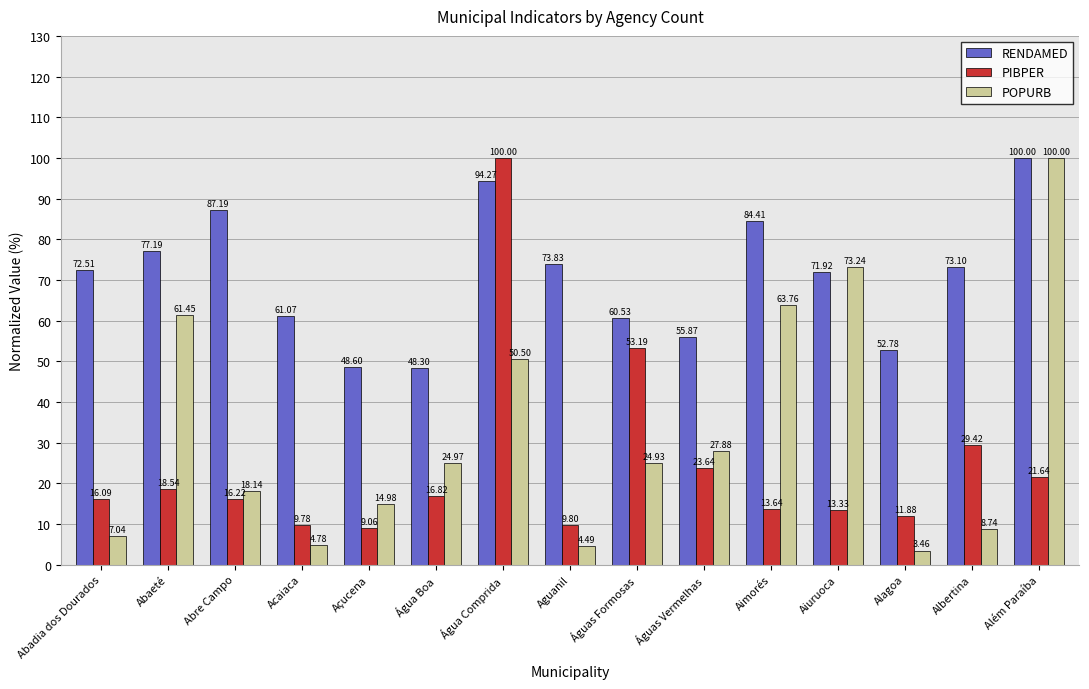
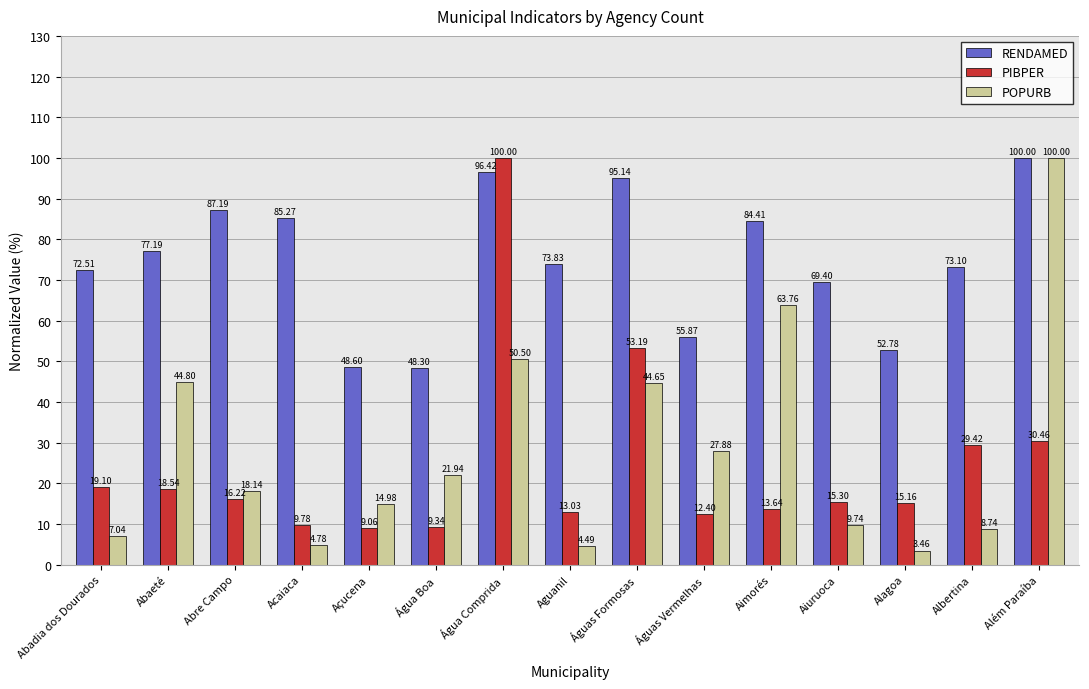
PIBPER, Abadia dos Dourados: 16.09 -> 19.10
POPURB, Abaeté: 61.45 -> 44.80
RENDAMED, Acaiaca: 61.07 -> 85.27
PIBPER, Água Boa: 16.82 -> 9.34
POPURB, Água Boa: 24.97 -> 21.94
RENDAMED, Água Comprida: 94.27 -> 96.42
PIBPER, Aguanil: 9.80 -> 13.03
RENDAMED, Águas Formosas: 60.53 -> 95.14
POPURB, Águas Formosas: 24.93 -> 44.65
PIBPER, Águas Vermelhas: 23.64 -> 12.40
RENDAMED, Aiuruoca: 71.92 -> 69.40
PIBPER, Aiuruoca: 13.33 -> 15.30
POPURB, Aiuruoca: 73.24 -> 9.74
PIBPER, Alagoa: 11.88 -> 15.16
PIBPER, Além Paraíba: 21.64 -> 30.46
